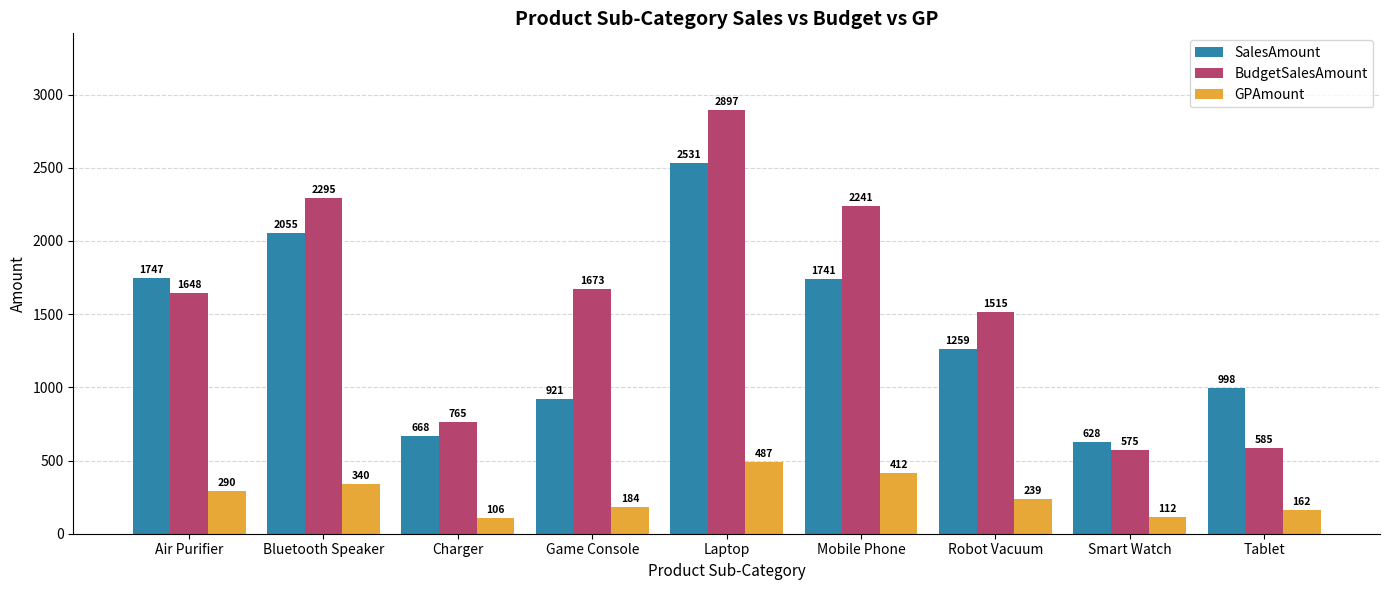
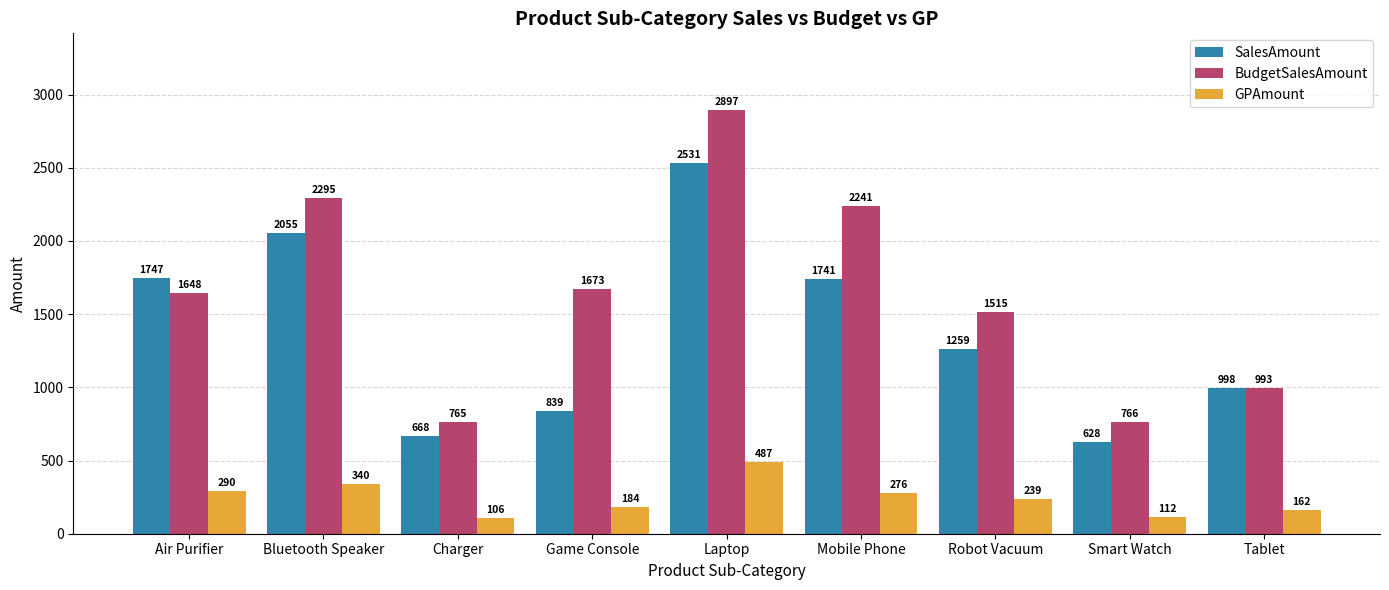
SalesAmount, Game Console: 921 -> 839
GPAmount, Mobile Phone: 412 -> 276
BudgetSalesAmount, Smart Watch: 575 -> 766
BudgetSalesAmount, Tablet: 585 -> 993
